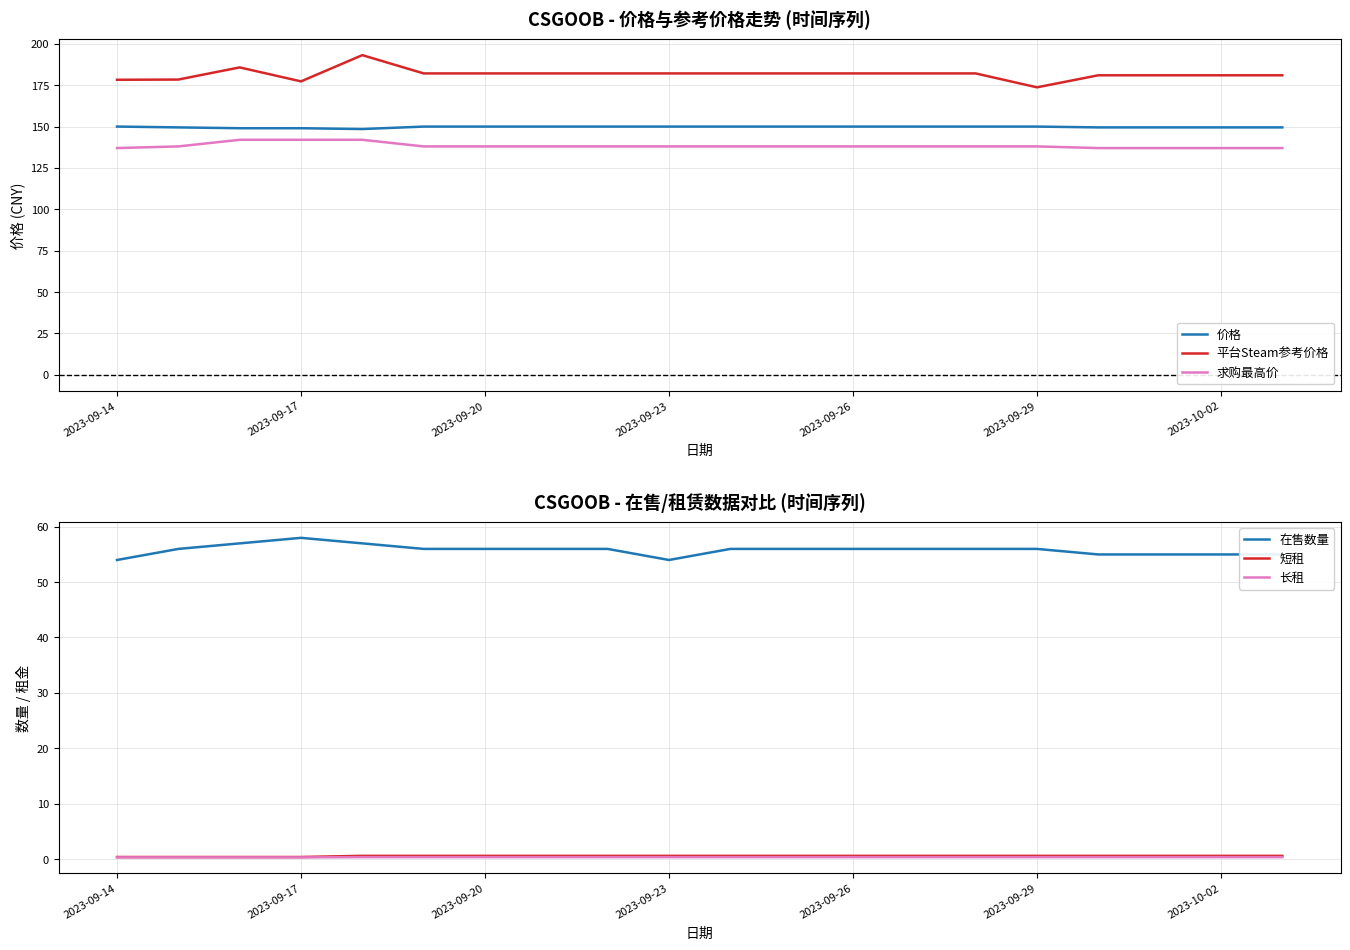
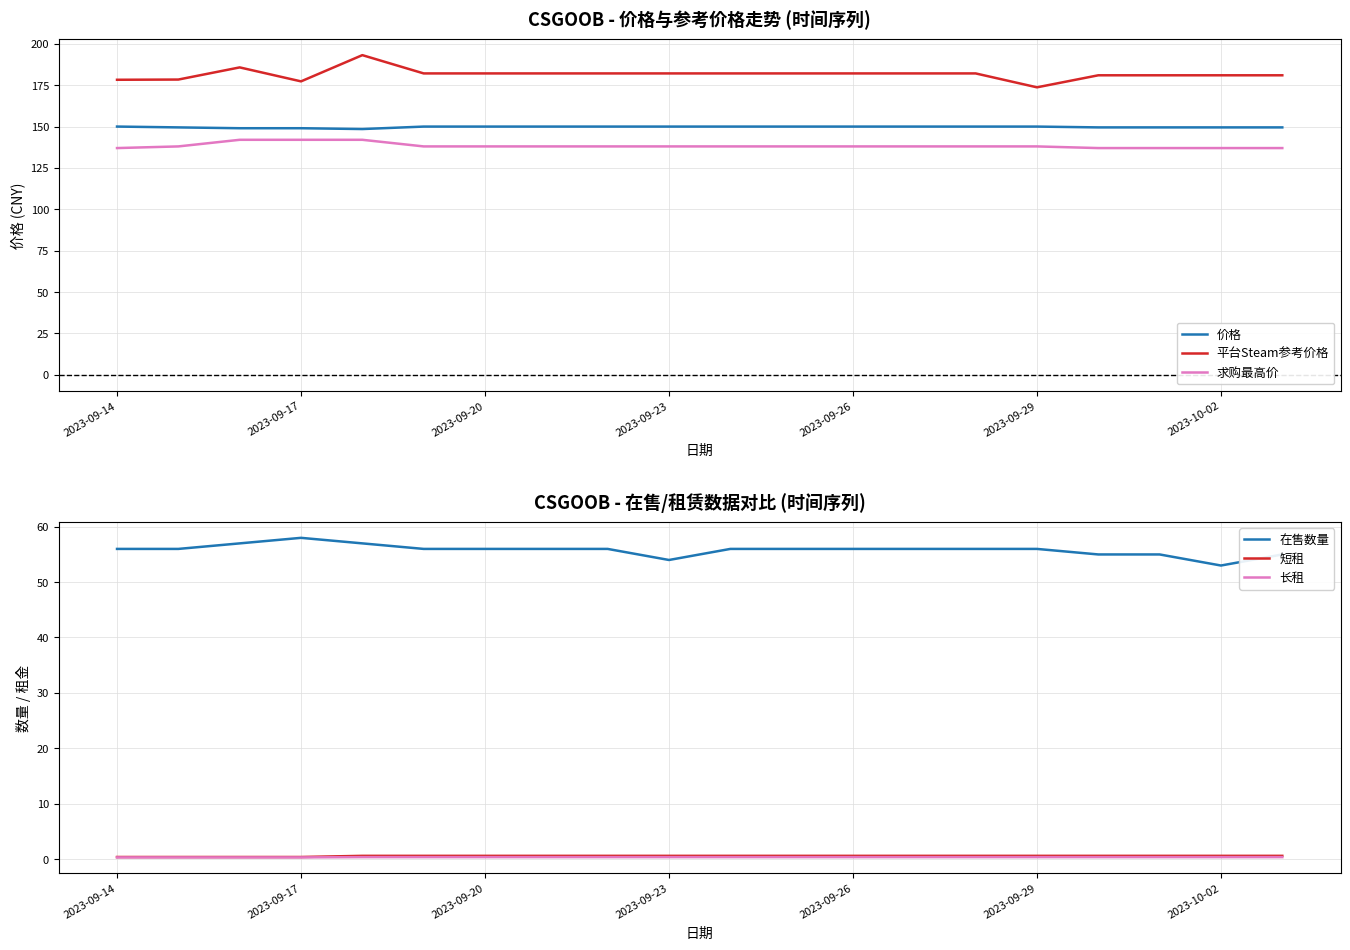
CSGOOB - 在售/租赁数据对比 (时间序列), 在售数量, 2023-09-14: 54 -> 56
CSGOOB - 在售/租赁数据对比 (时间序列), 在售数量, 2023-10-02: 55 -> 53
